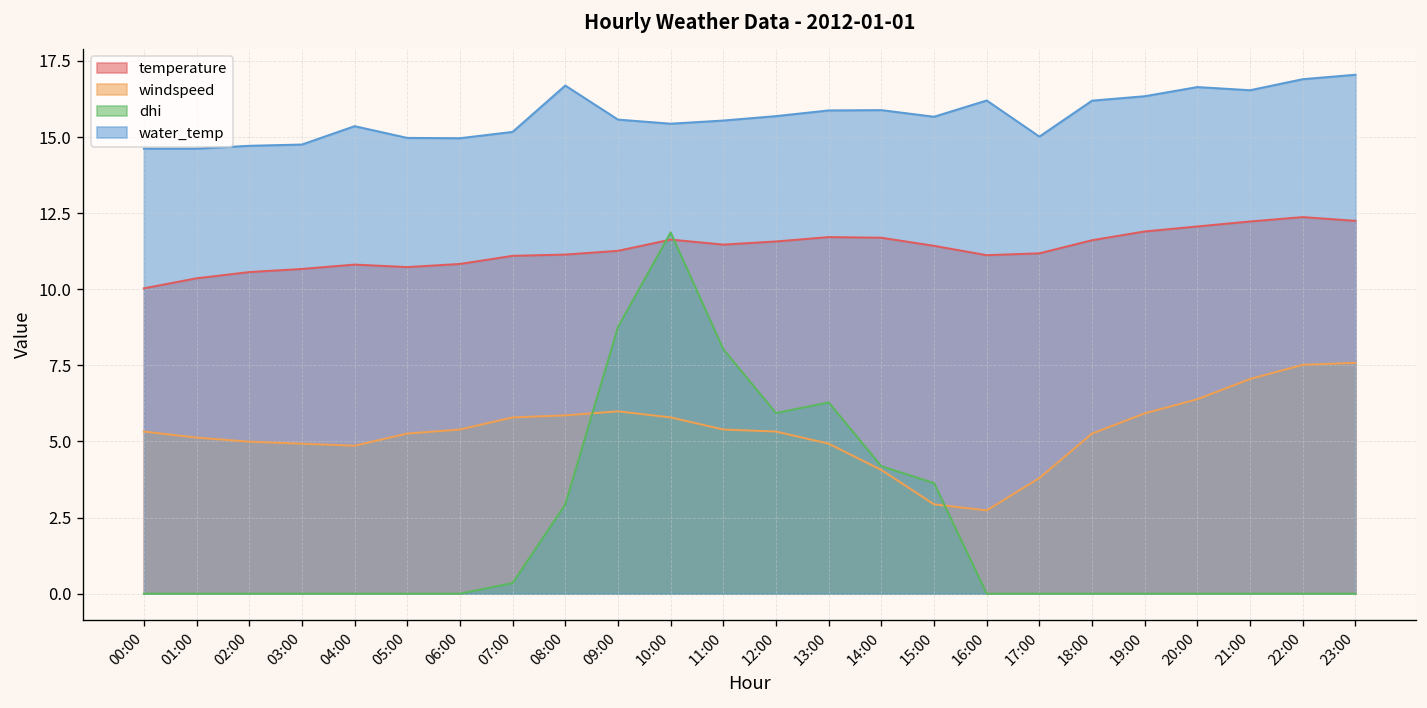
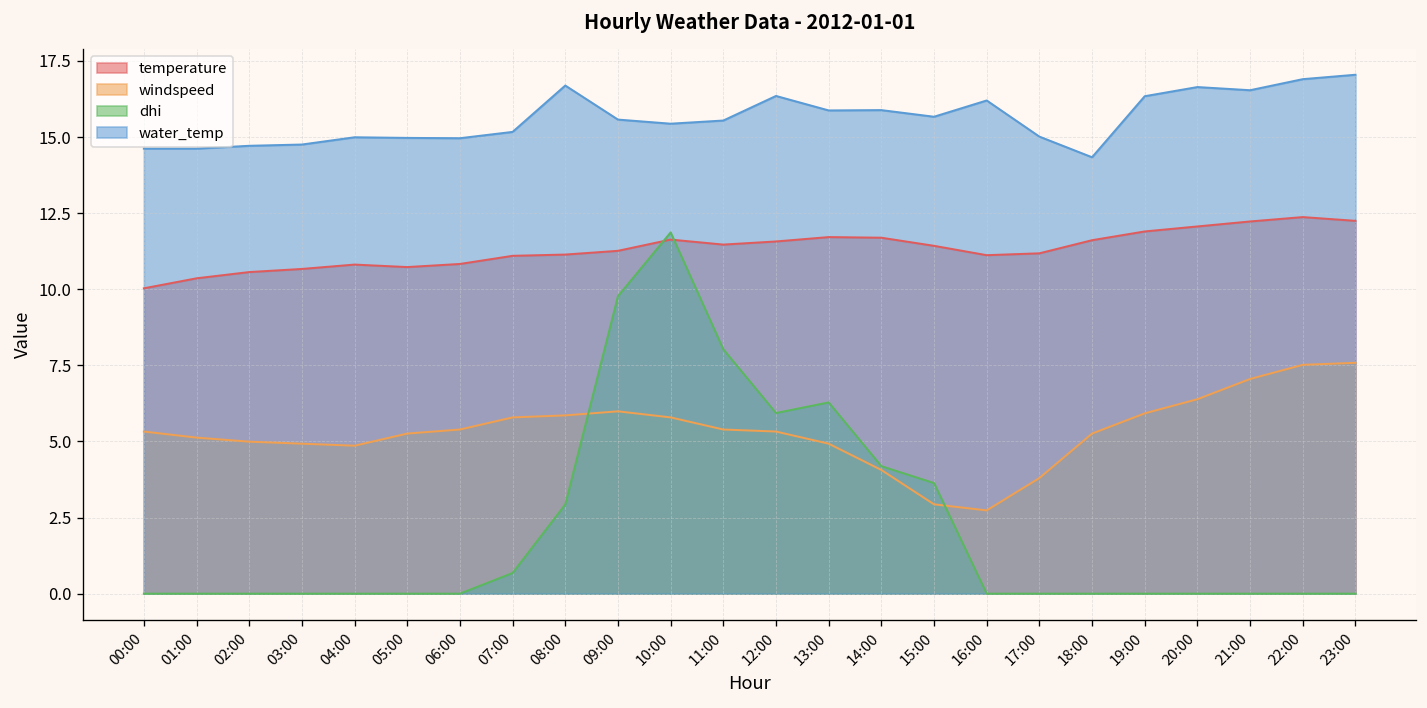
water_temp, 04:00: 15.4 -> 15.0
dhi, 07:00: 0.3 -> 0.7
dhi, 09:00: 8.8 -> 9.8
water_temp, 12:00: 15.7 -> 16.4
water_temp, 18:00: 16.2 -> 14.3
